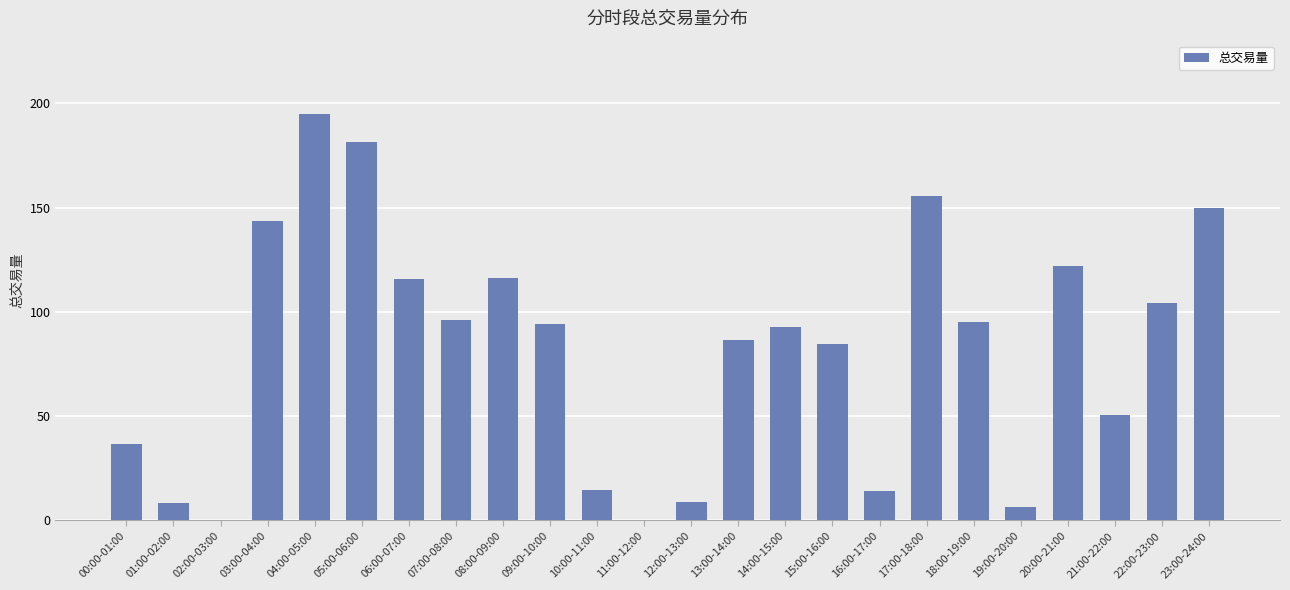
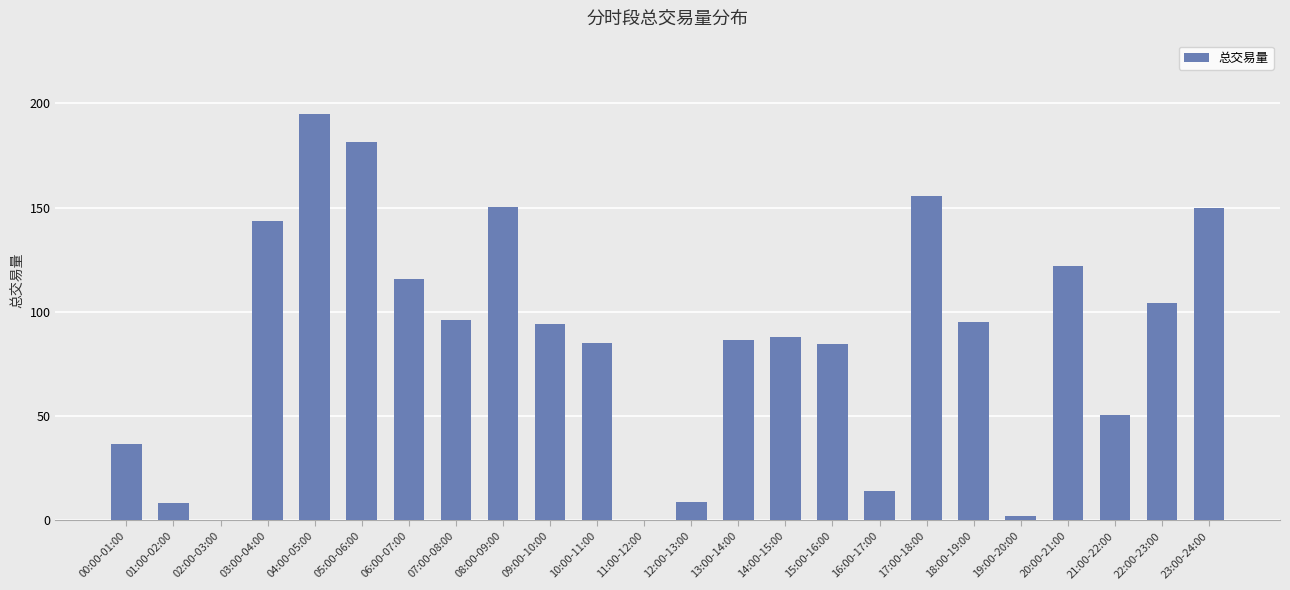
08:00-09:00: 116 -> 150
10:00-11:00: 15 -> 85
14:00-15:00: 93 -> 88
19:00-20:00: 7 -> 2
